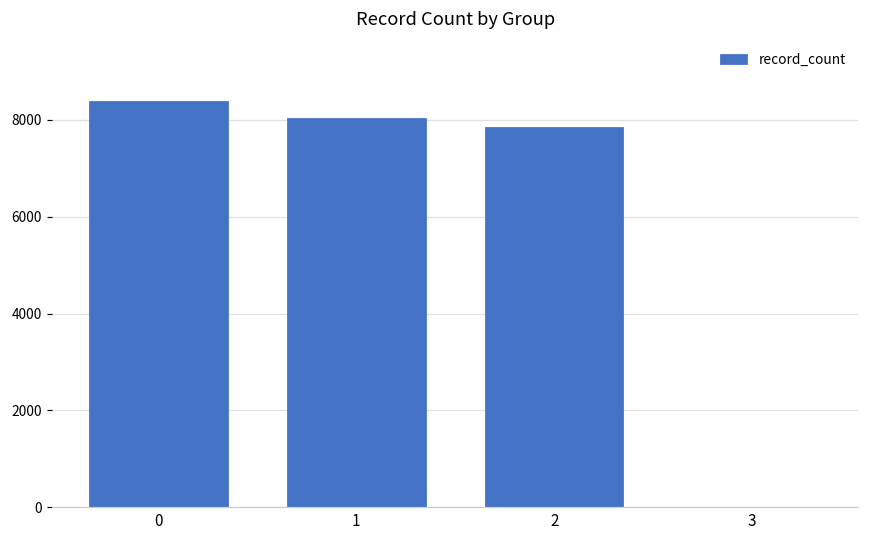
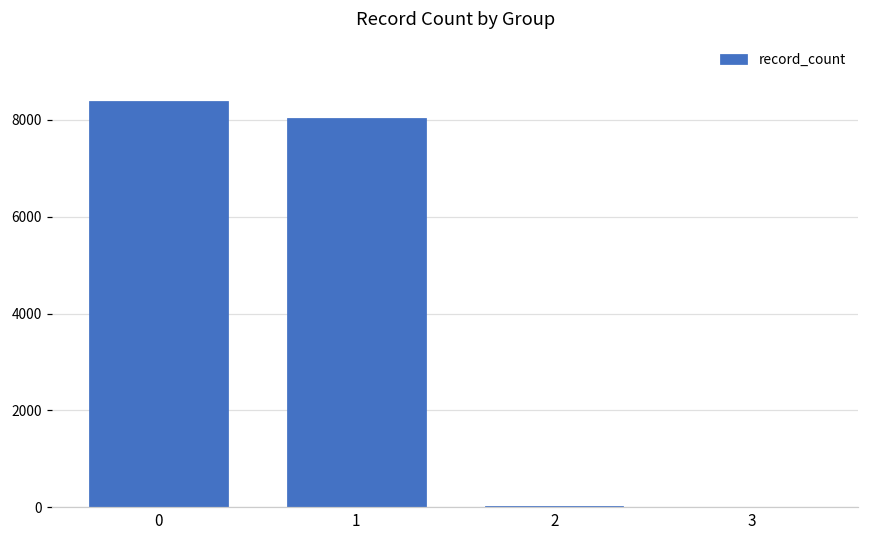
2: 7900 -> 0
